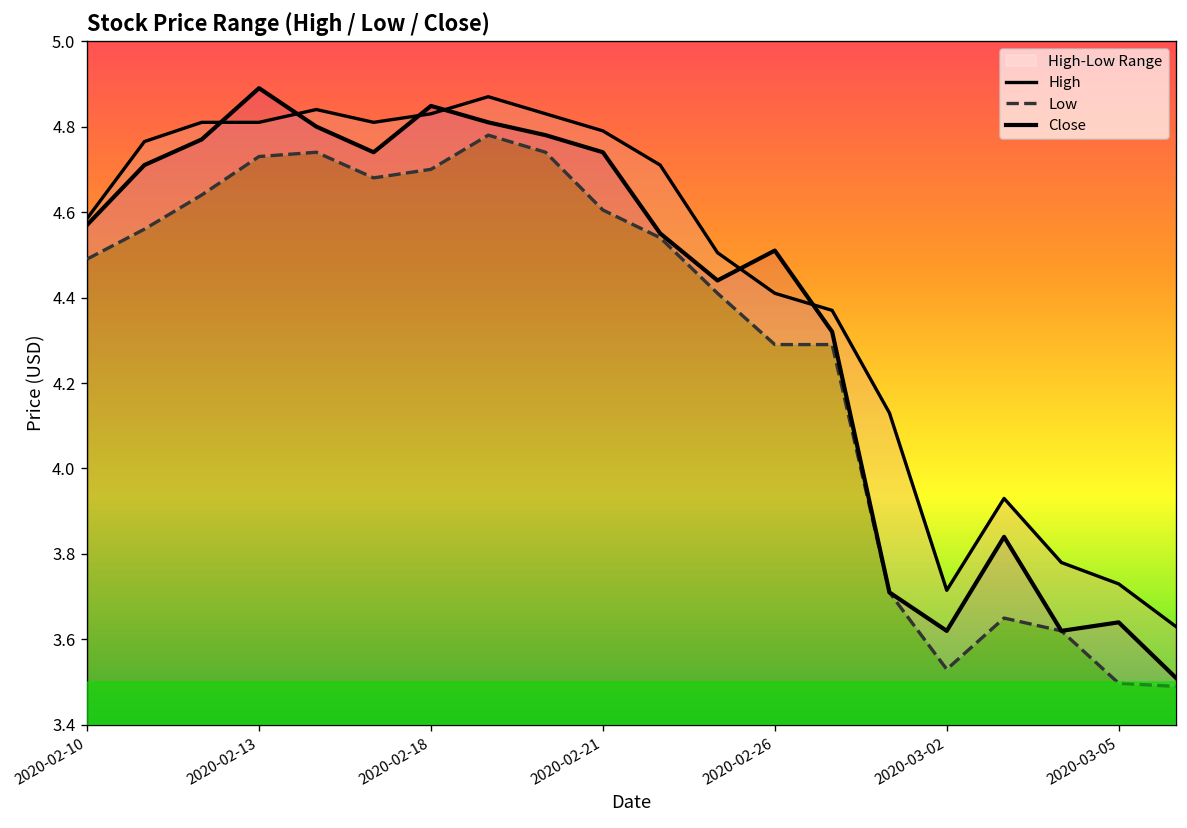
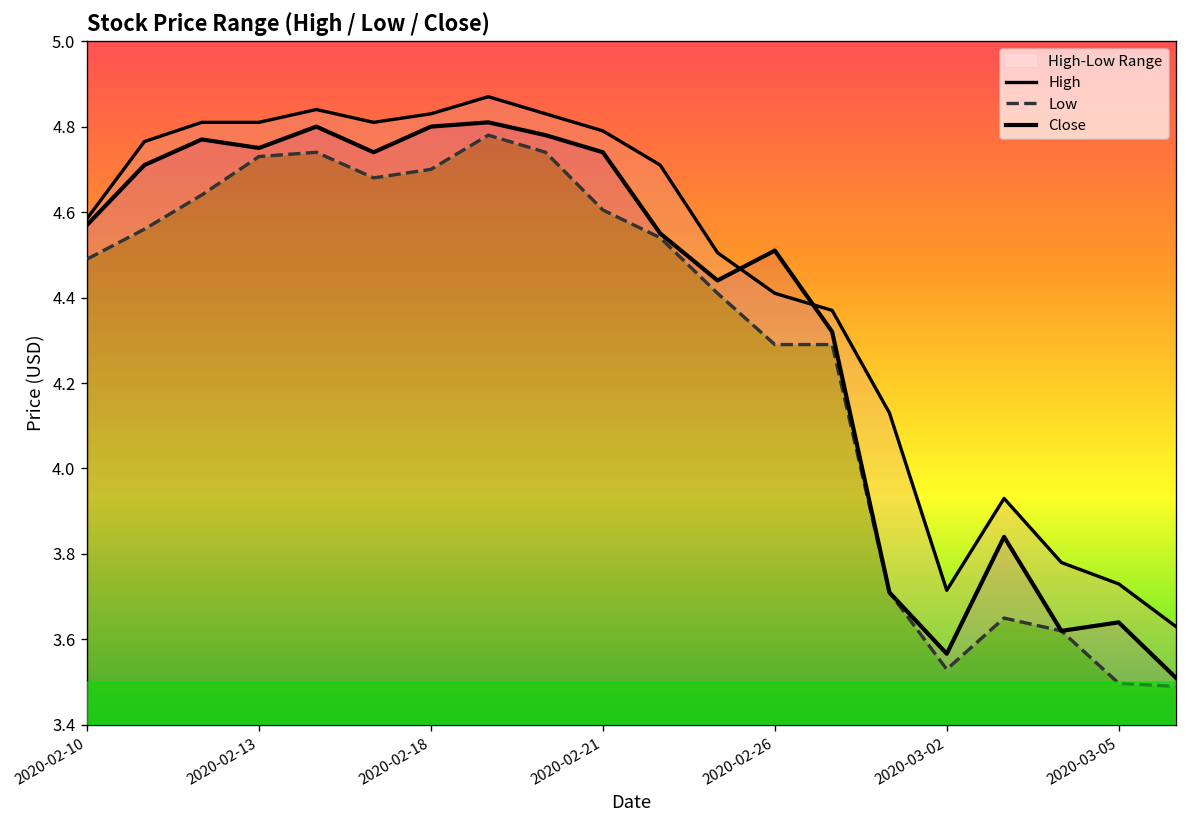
Close, 2020-02-13: 4.89 -> 4.75
Close, 2020-02-18: 4.85 -> 4.80
Close, 2020-03-02: 3.62 -> 3.57
